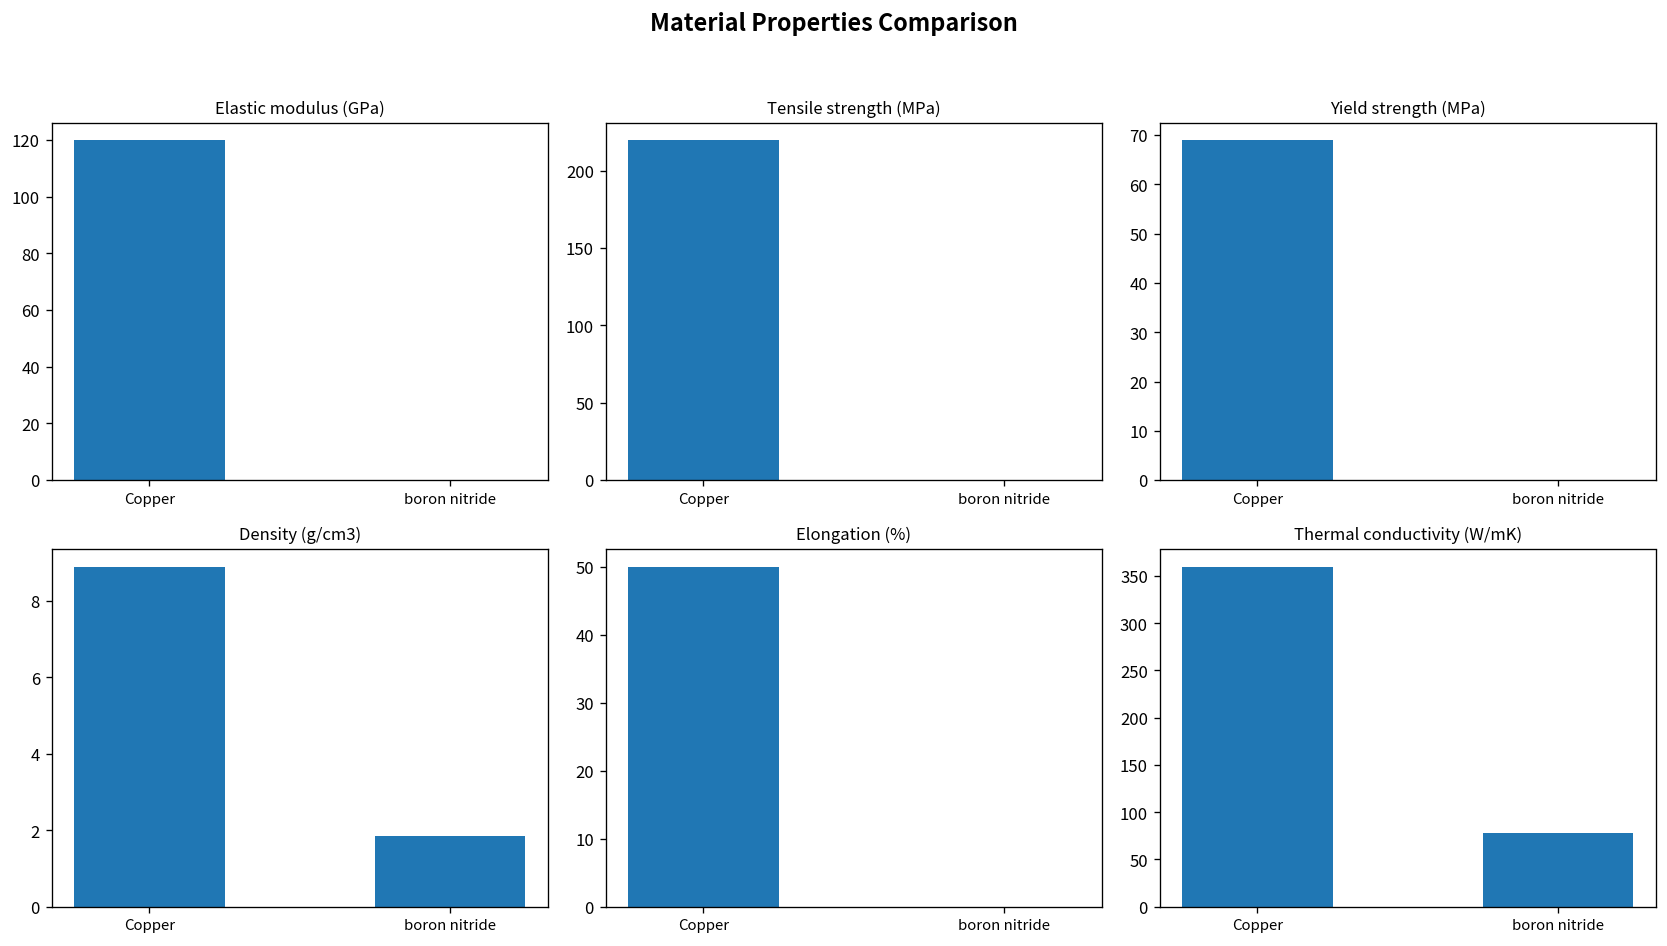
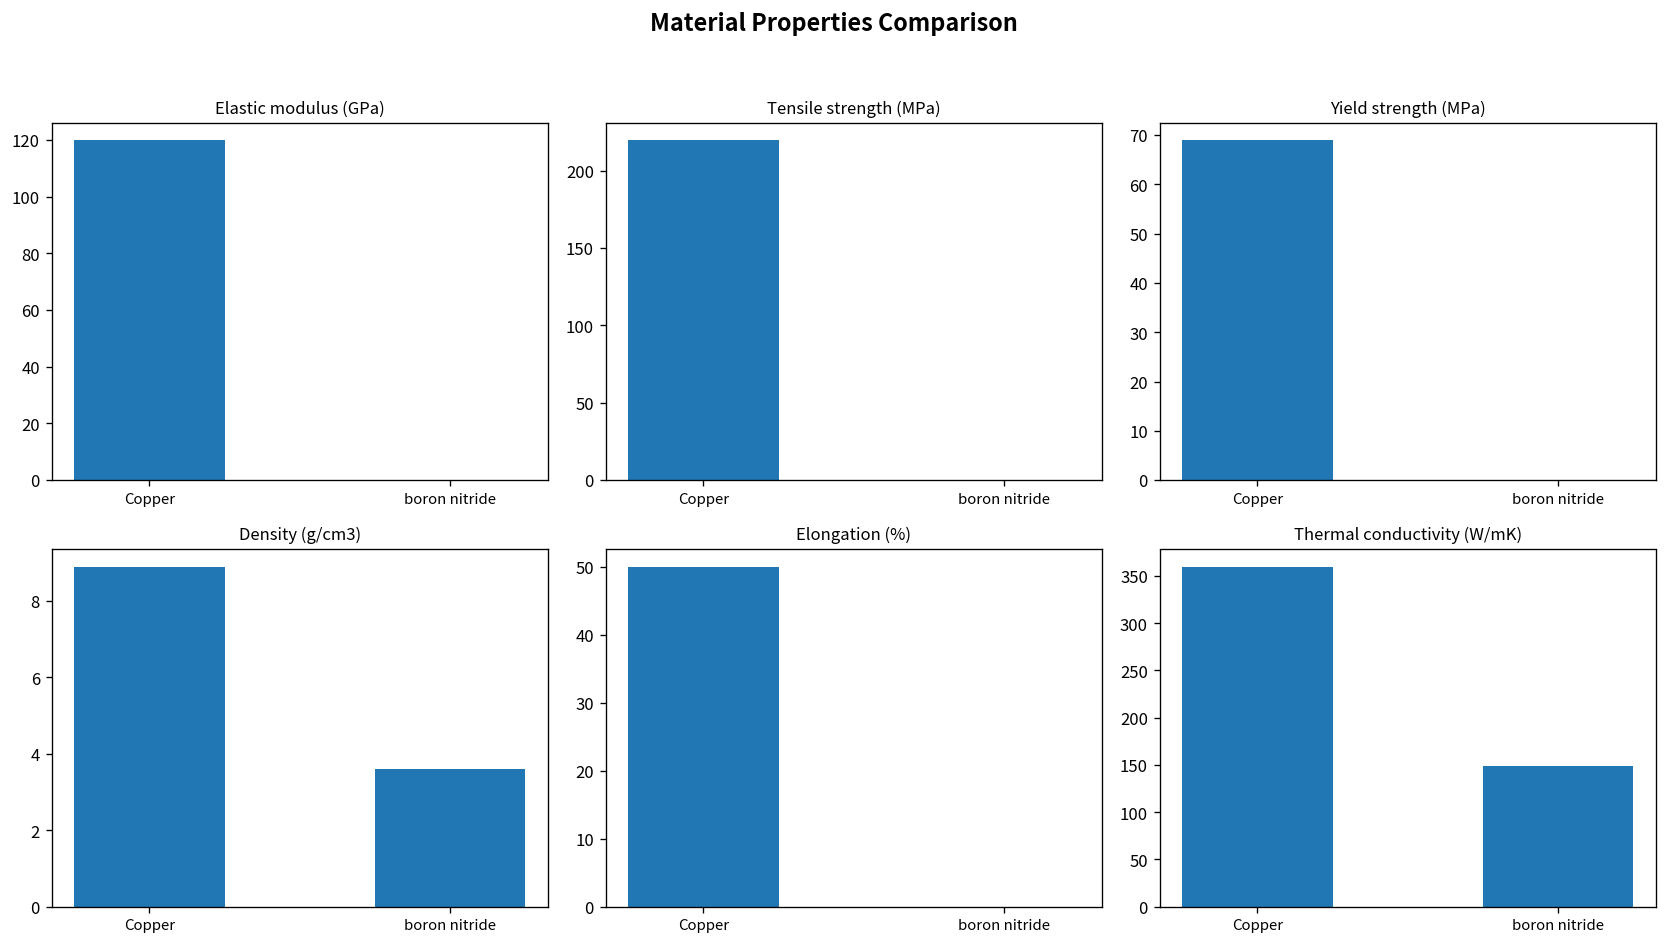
Density (g/cm3), boron nitride: 1.9 -> 3.6
Thermal conductivity (W/mK), boron nitride: 80 -> 150
